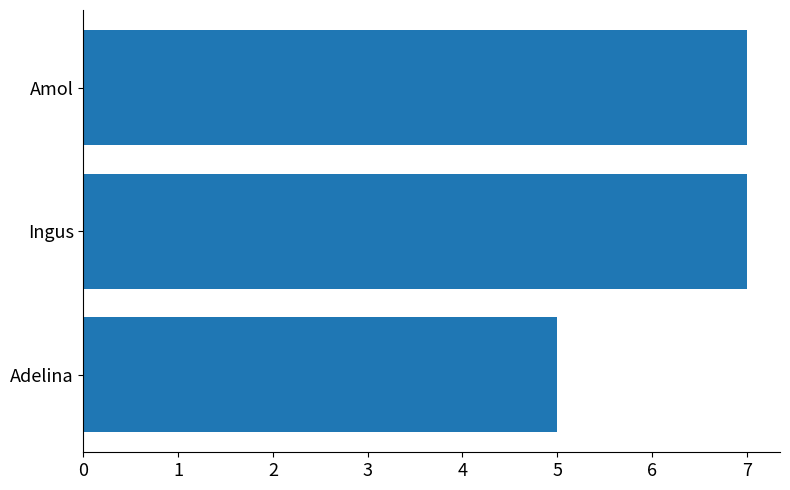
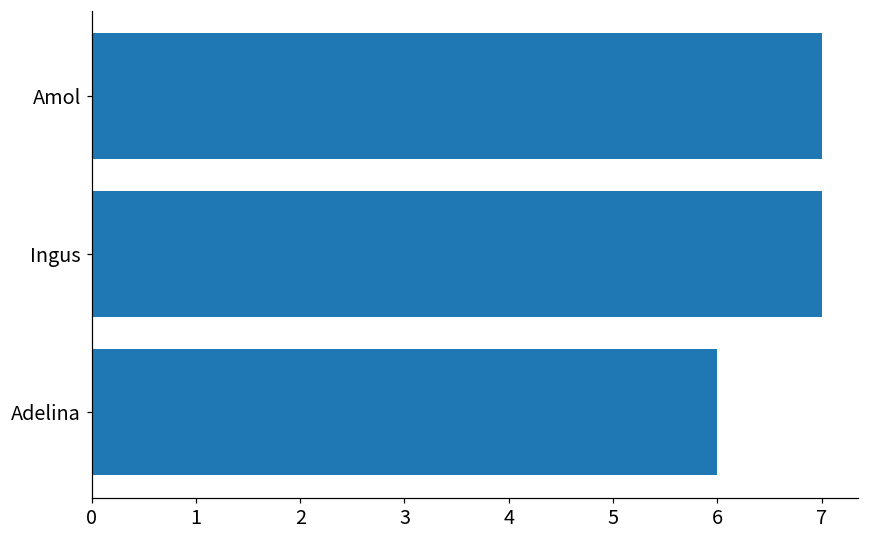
Adelina: 5 -> 6
